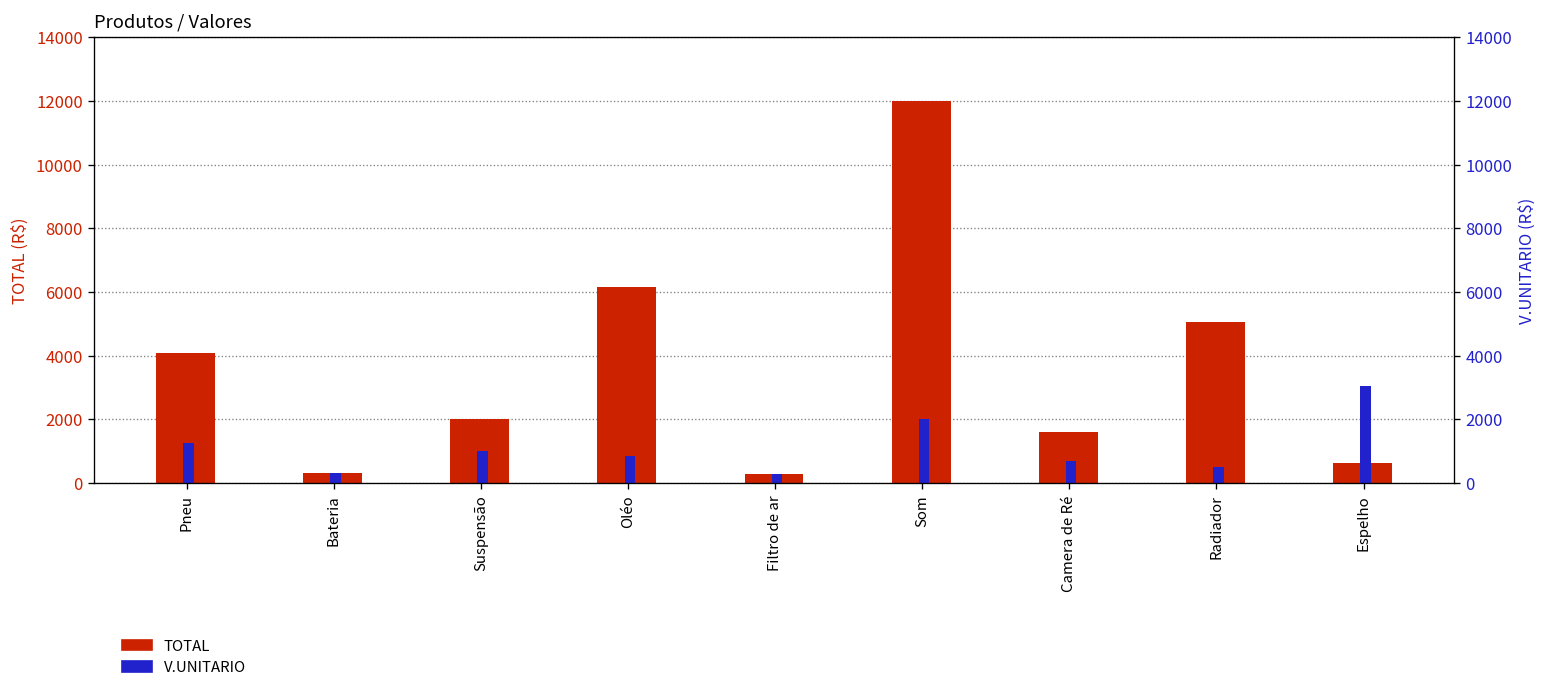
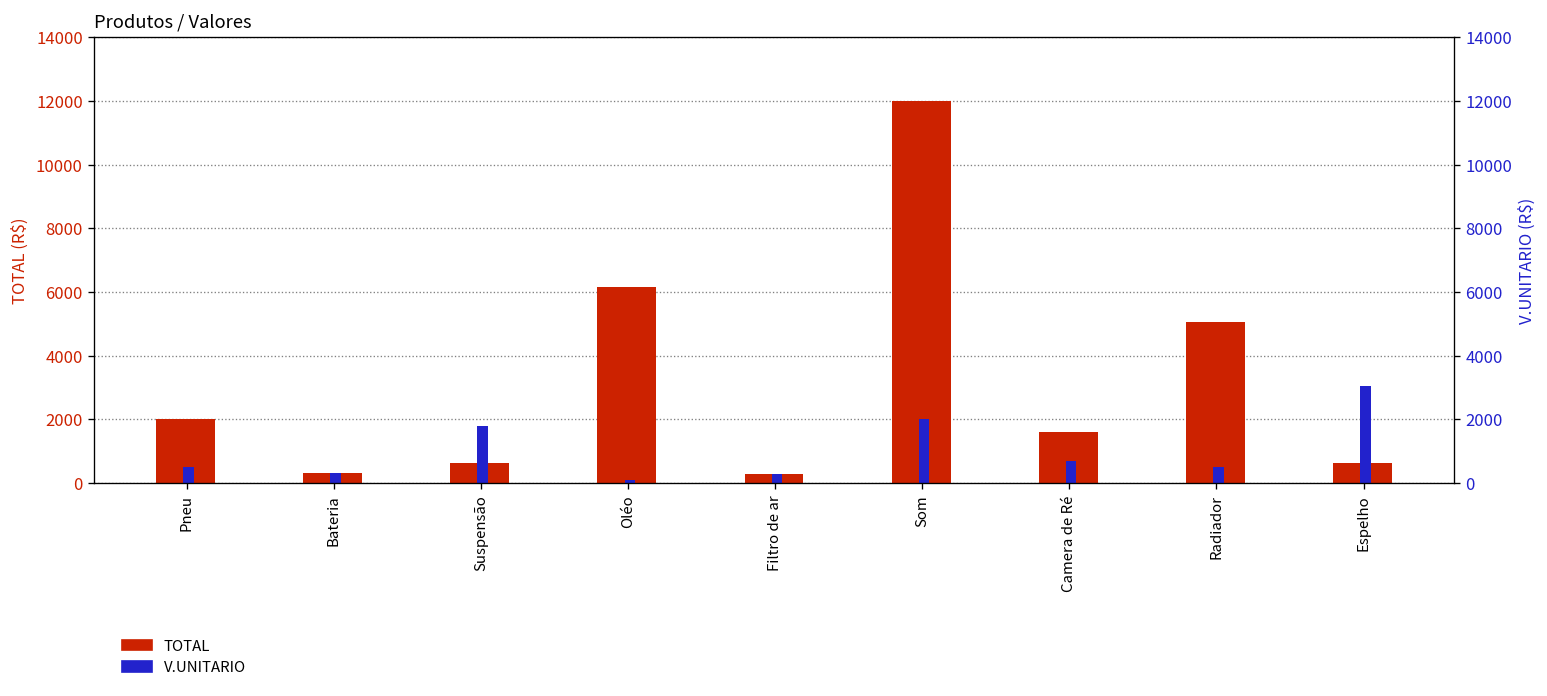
TOTAL, Pneu: 4100 -> 2000
V.UNITARIO, Pneu: 1300 -> 500
TOTAL, Suspensão: 2000 -> 600
V.UNITARIO, Suspensão: 1000 -> 1800
V.UNITARIO, Oléo: 800 -> 100
